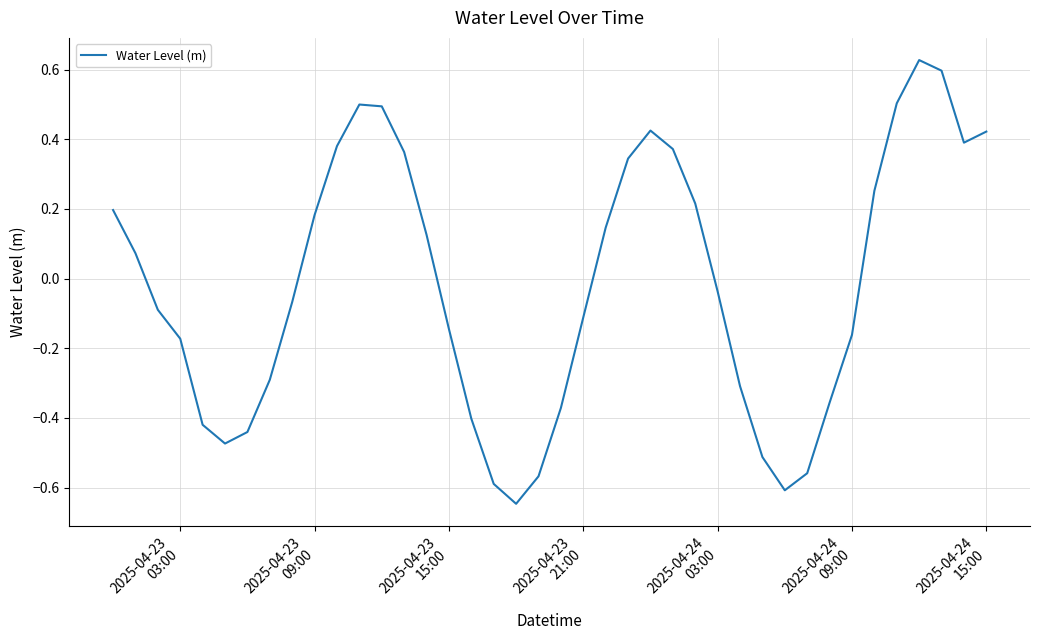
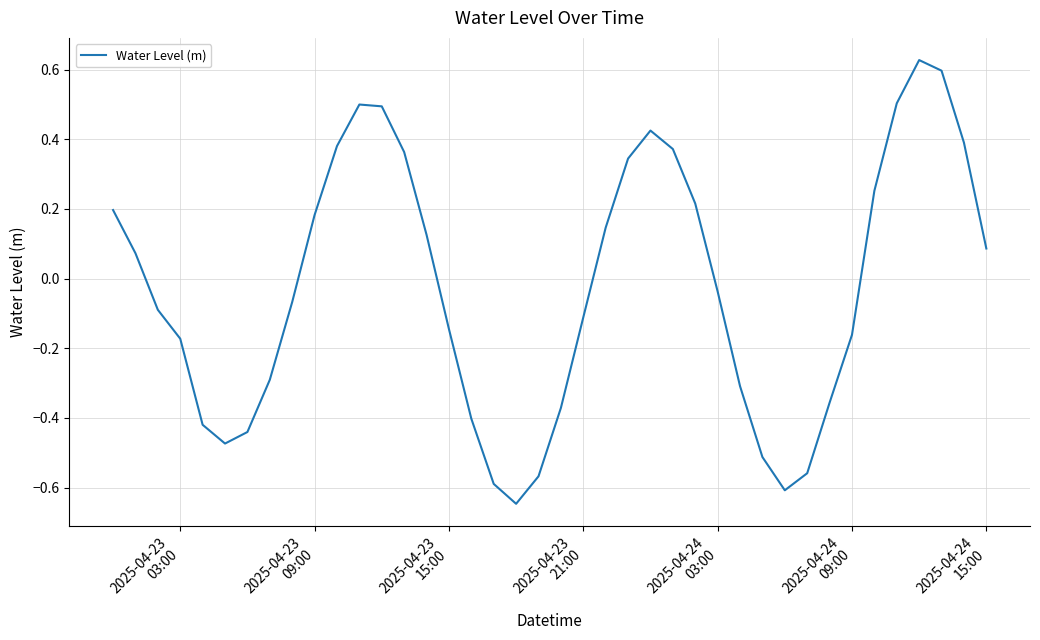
2025-04-24 15:00: 0.42 -> 0.09
